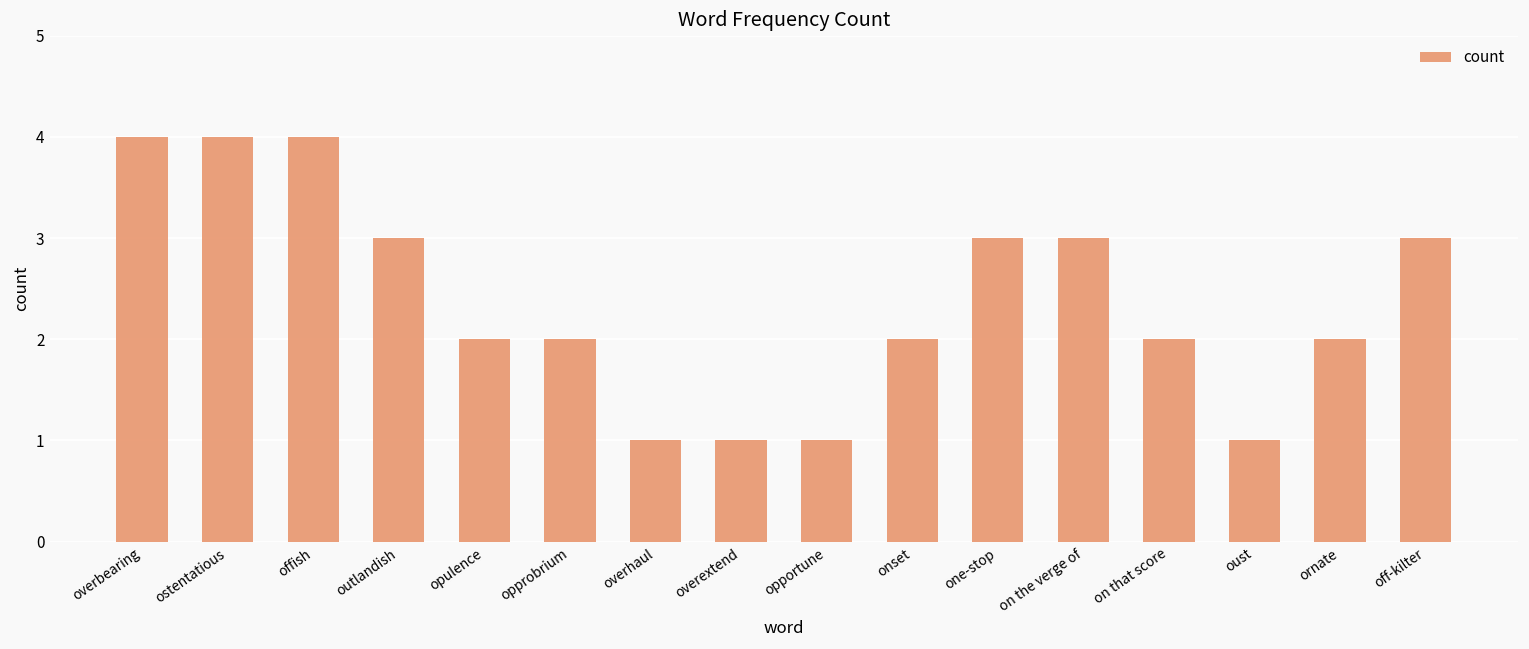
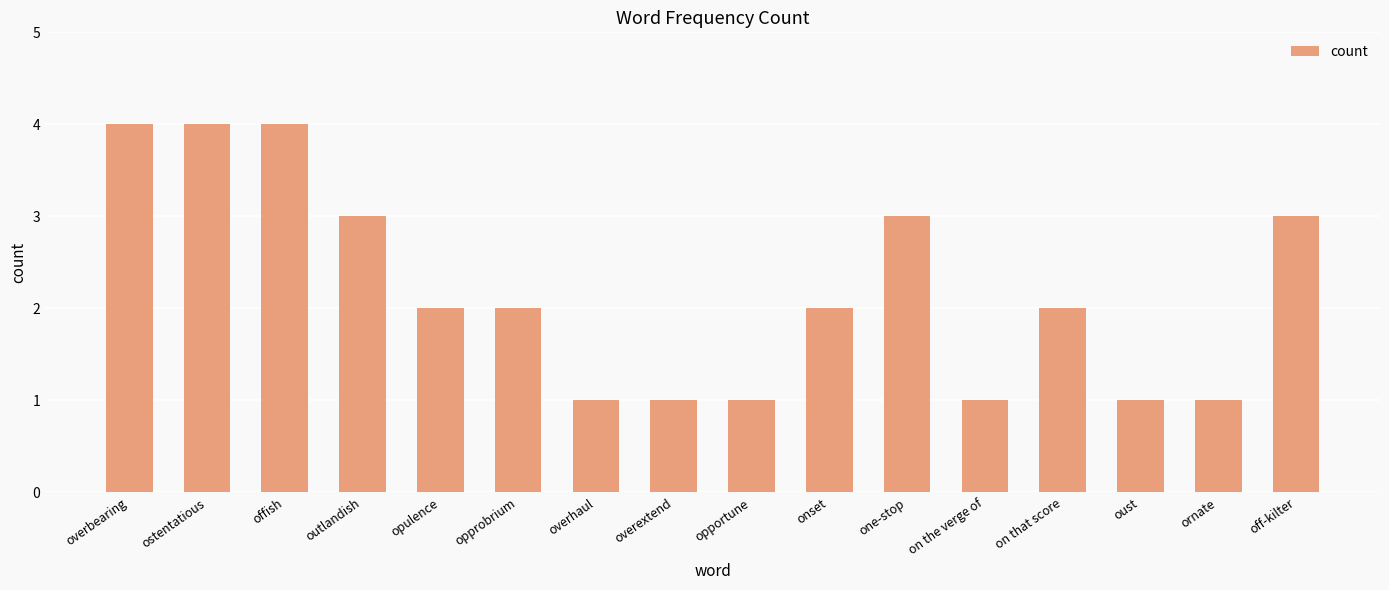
on the verge of: 3 -> 1
ornate: 2 -> 1
